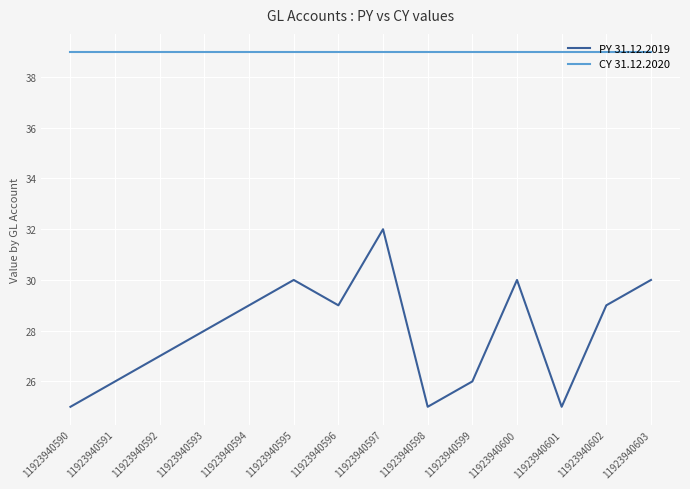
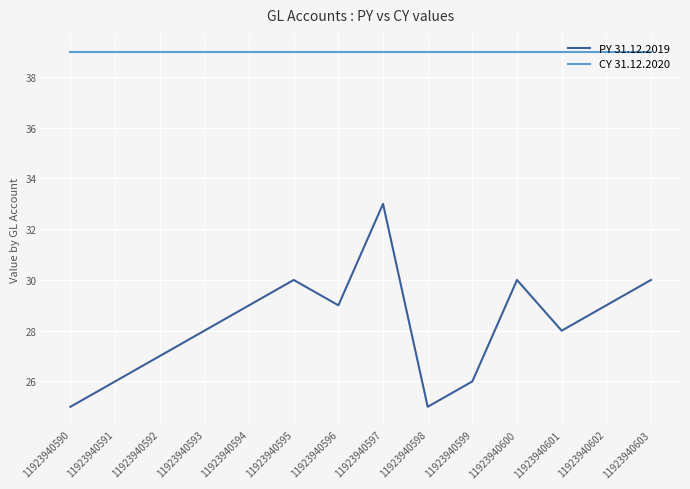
PY 31.12.2019, 11923940597: 32 -> 33
PY 31.12.2019, 11923940601: 25 -> 28
